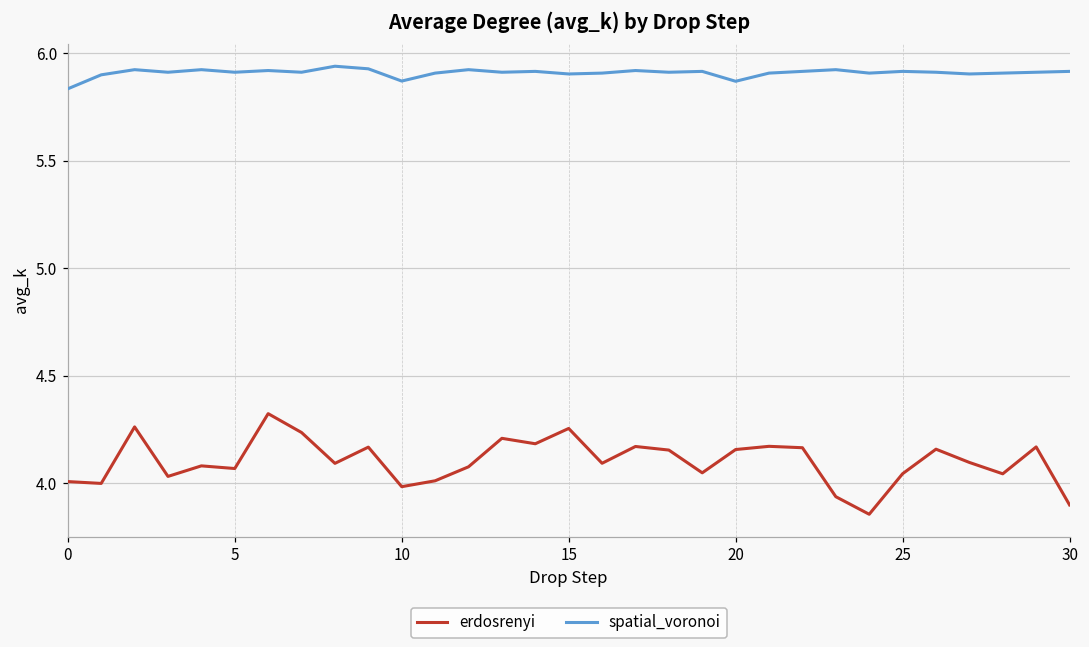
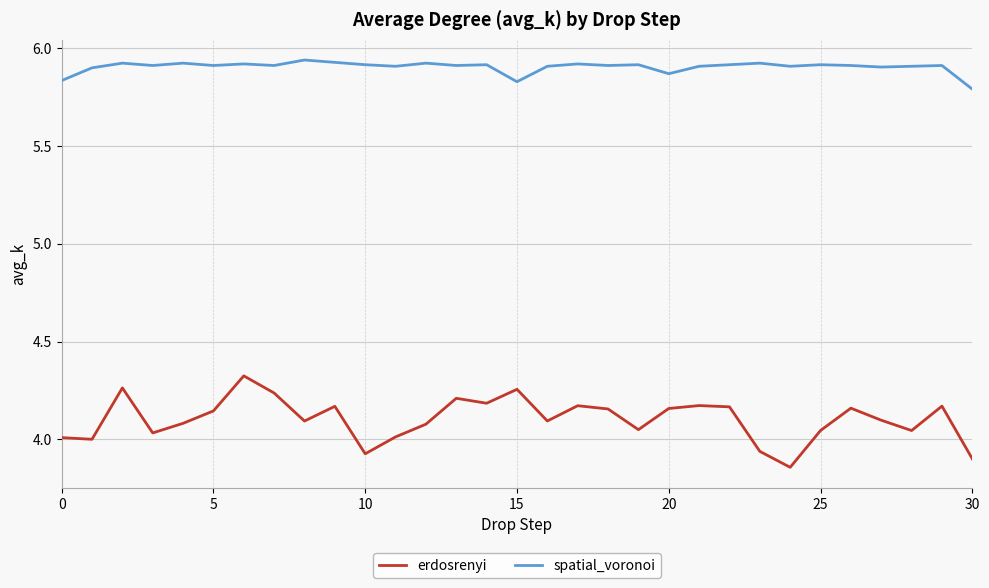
erdosrenyi, 5: 4.07 -> 4.15
erdosrenyi, 10: 3.98 -> 3.93
spatial_voronoi, 10: 5.87 -> 5.92
spatial_voronoi, 15: 5.90 -> 5.83
spatial_voronoi, 30: 5.92 -> 5.79
